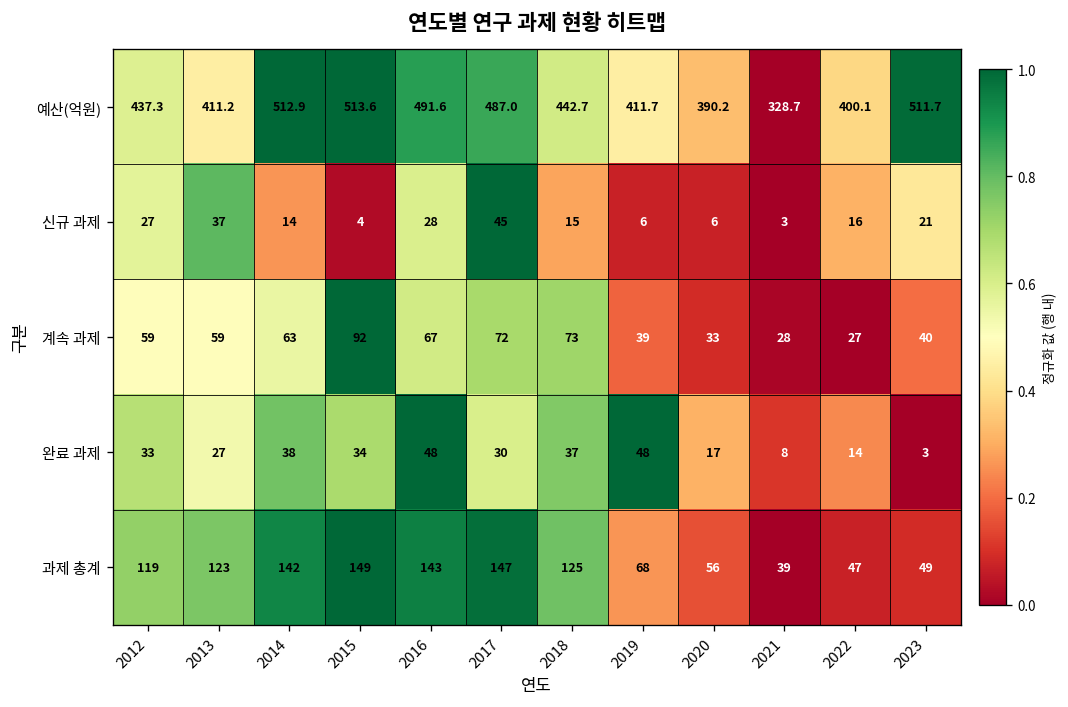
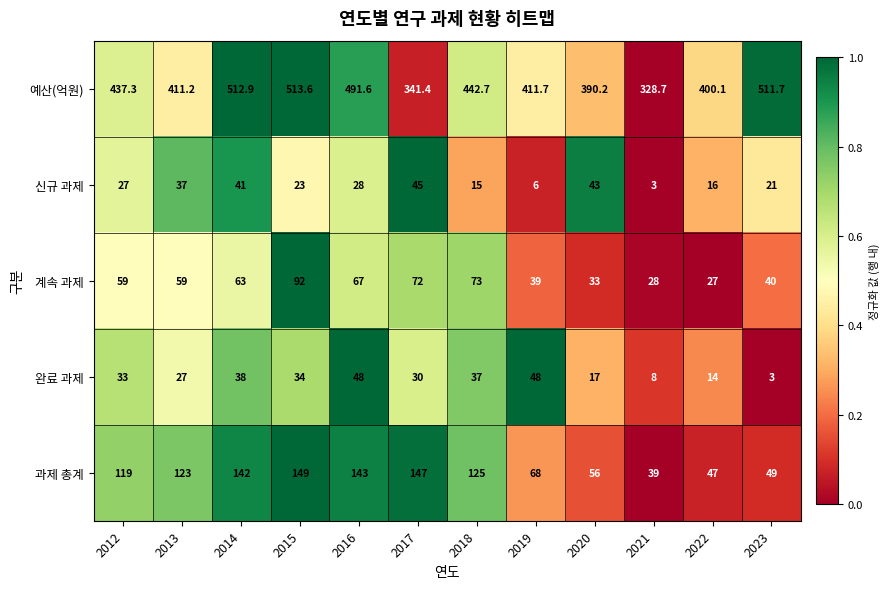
예산(억원), 2017: 487.0 -> 341.4
신규 과제, 2014: 14 -> 41
신규 과제, 2015: 4 -> 23
신규 과제, 2020: 6 -> 43
